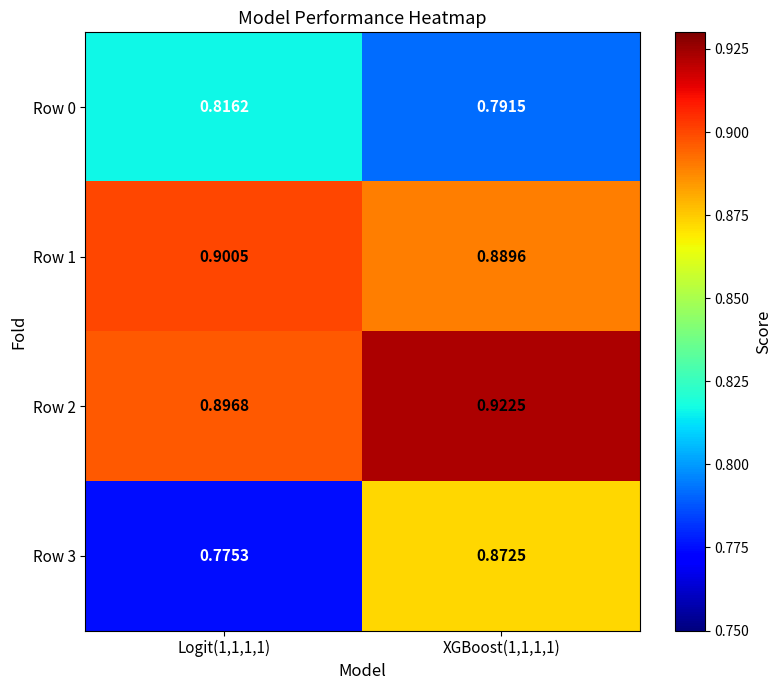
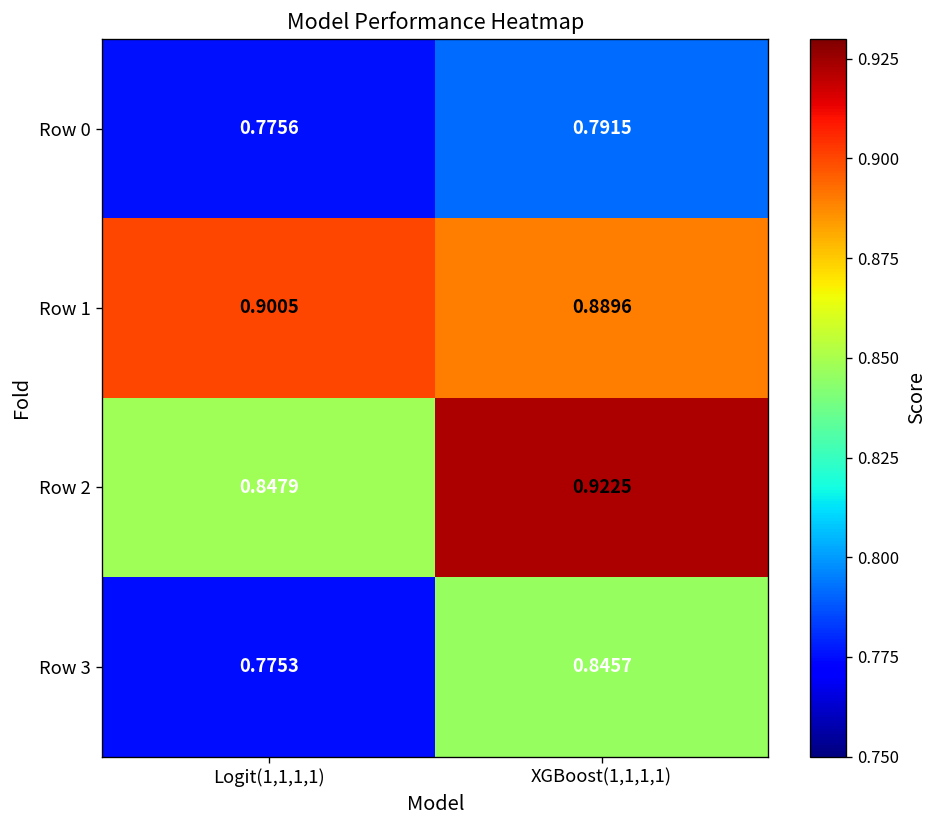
Row 0, Logit(1,1,1,1): 0.8162 -> 0.7756
Row 2, Logit(1,1,1,1): 0.8968 -> 0.8479
Row 3, XGBoost(1,1,1,1): 0.8725 -> 0.8457
